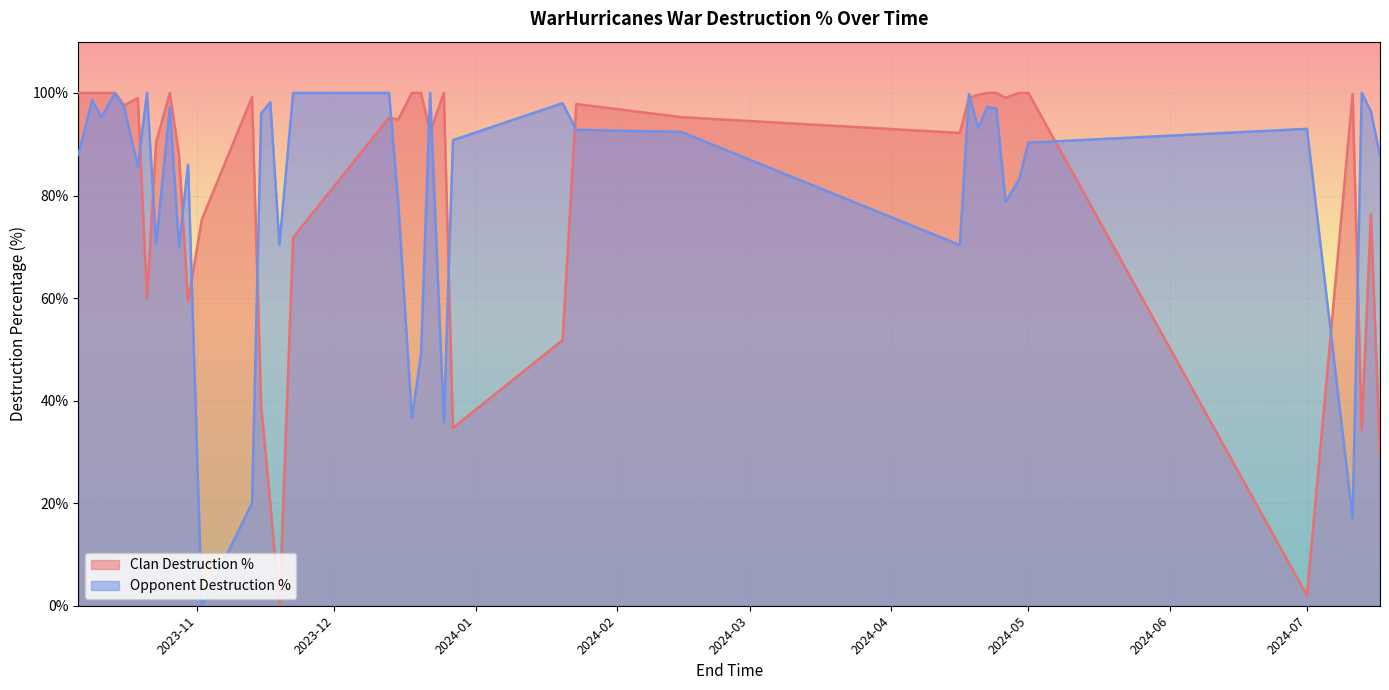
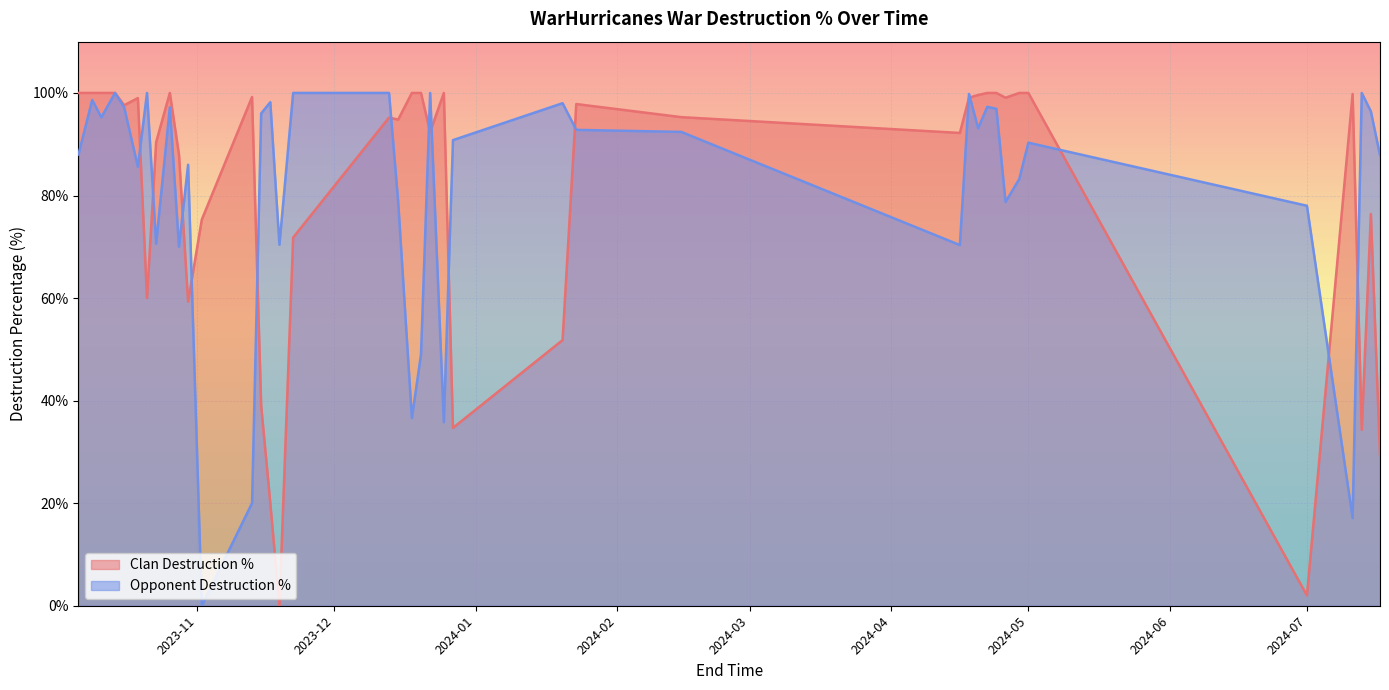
Opponent Destruction %, 2024-07: 93% -> 78%
